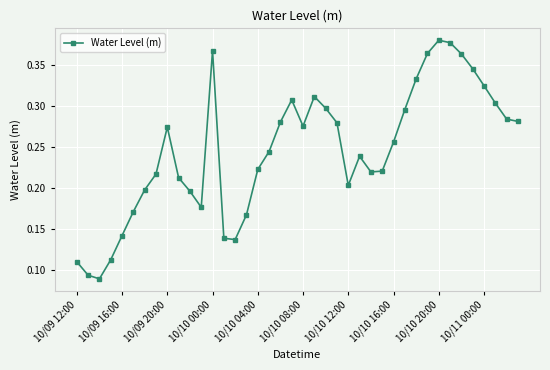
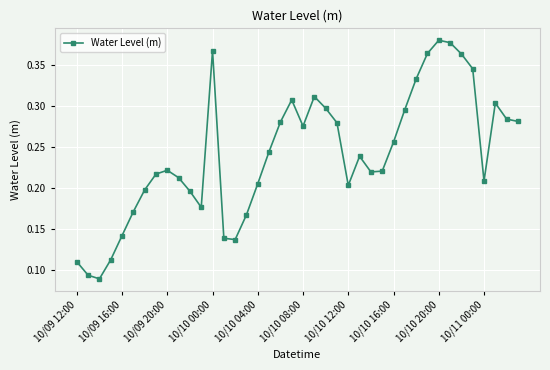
10/09 20:00: 0.27 -> 0.22
10/10 04:00: 0.22 -> 0.20
10/11 00:00: 0.32 -> 0.21
